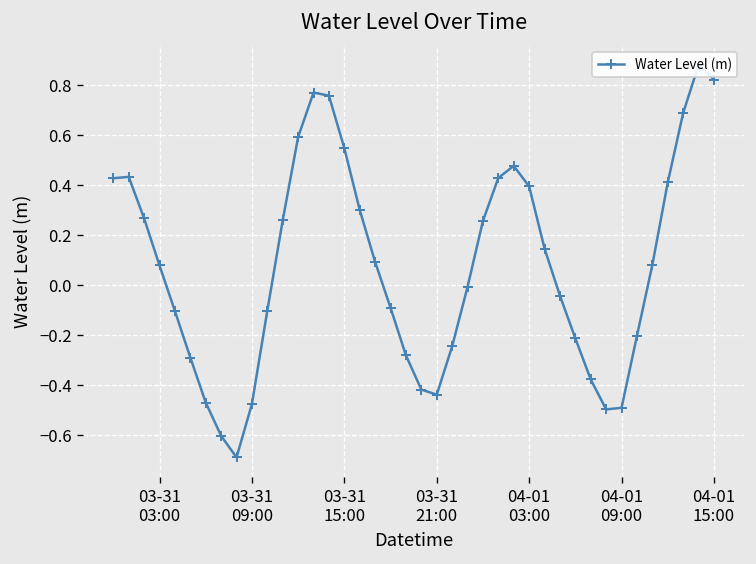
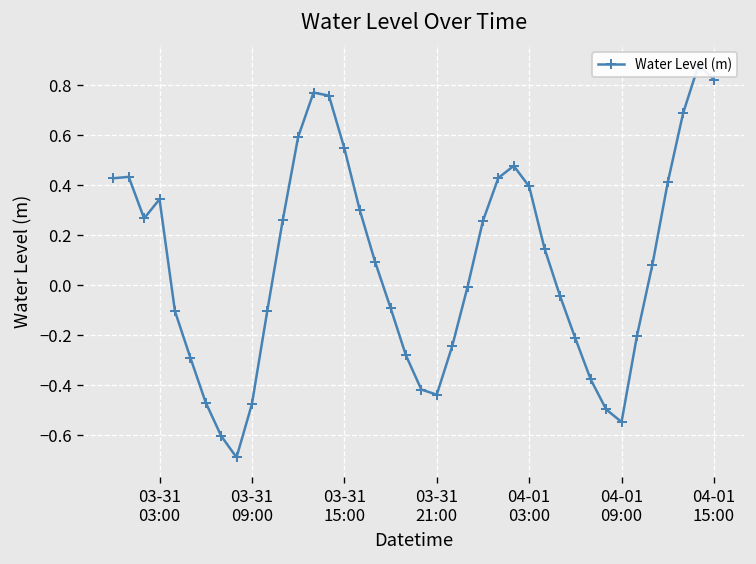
03-31 03:00: 0.08 -> 0.34
04-01 09:00: -0.49 -> -0.55
